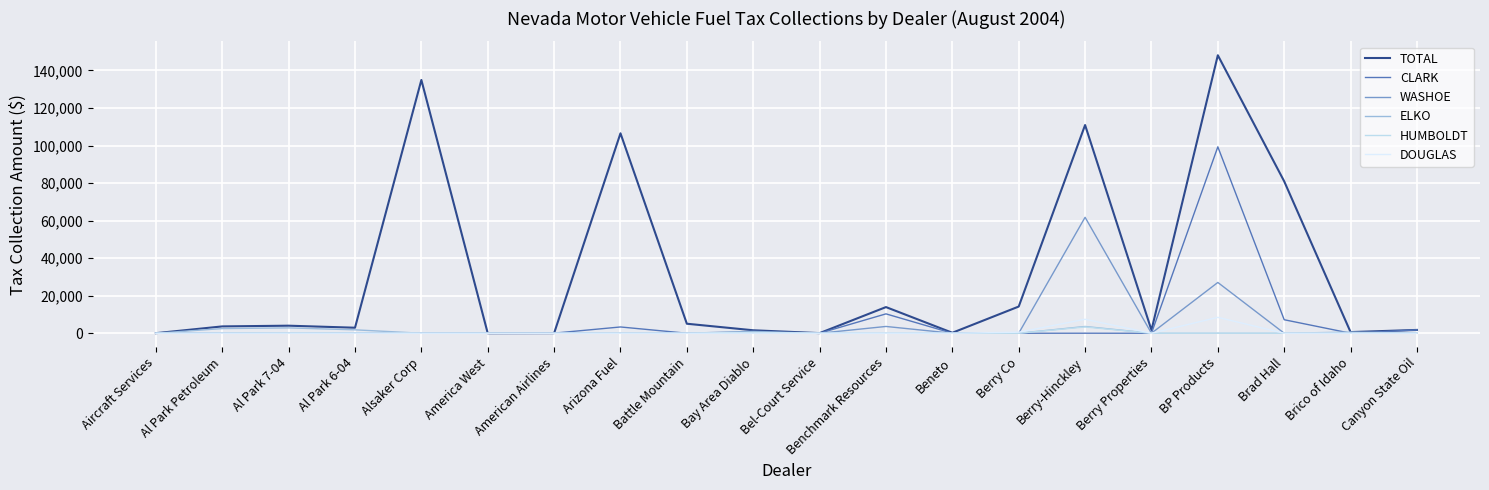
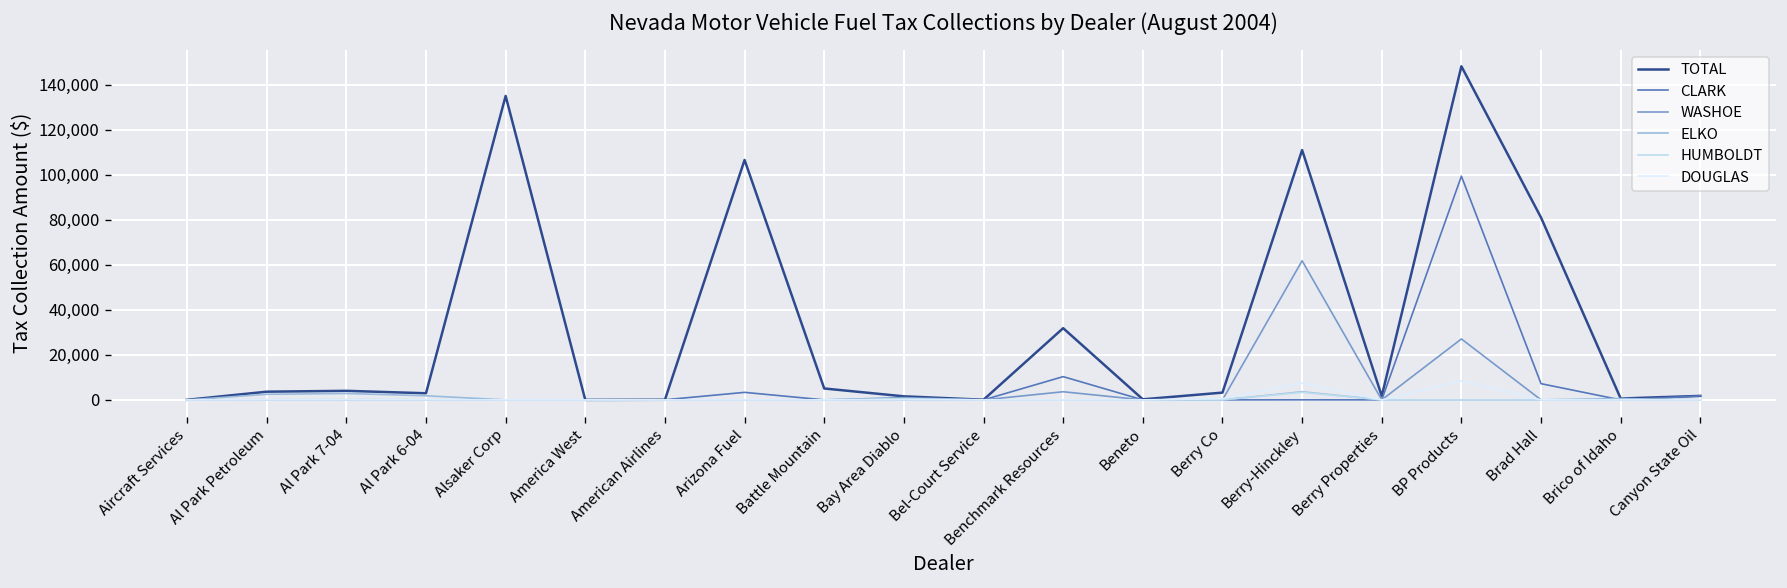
TOTAL, Benchmark Resources: 14,000 -> 32,000
TOTAL, Berry Co: 14,000 -> 3,000
